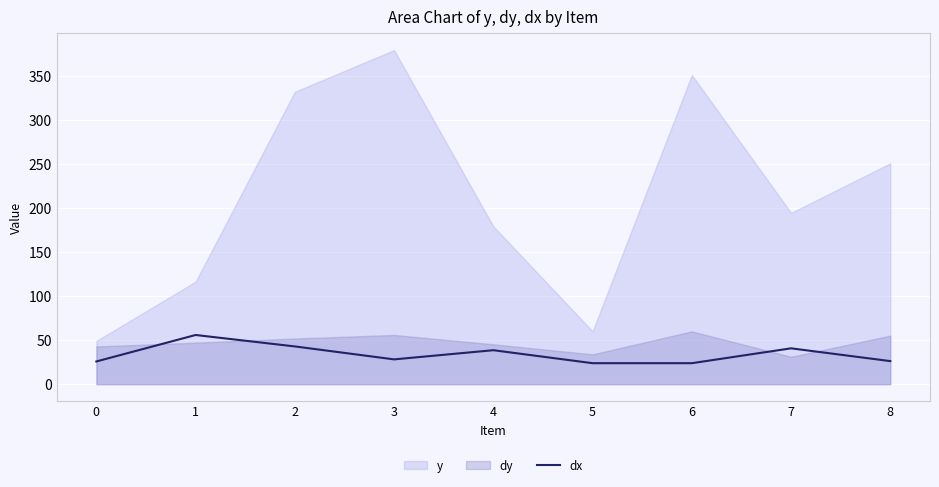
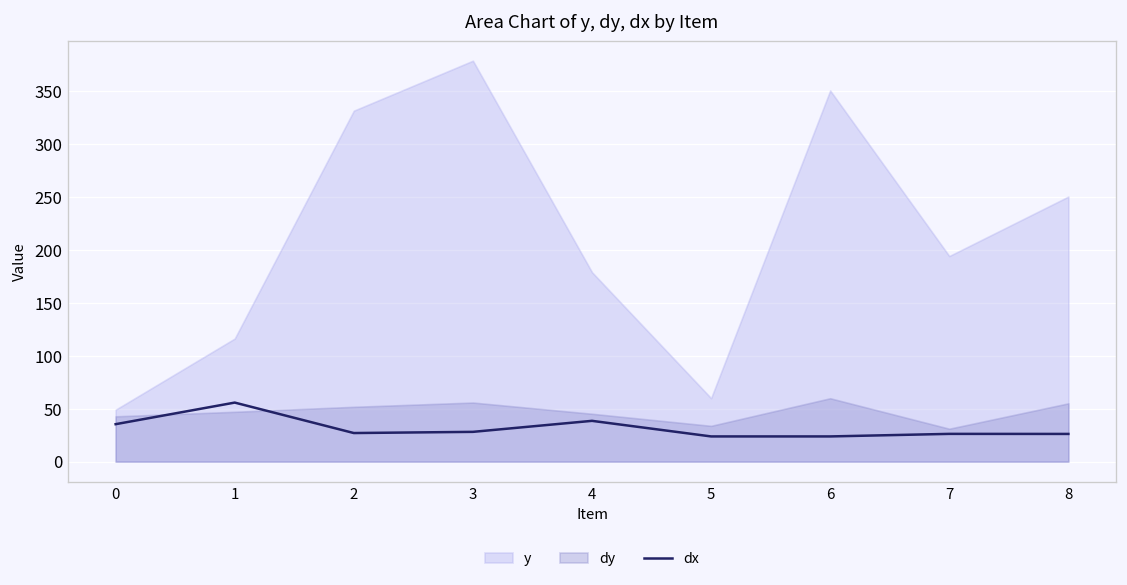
dx, 0: 30 -> 40
dx, 2: 40 -> 30
dx, 7: 40 -> 30
